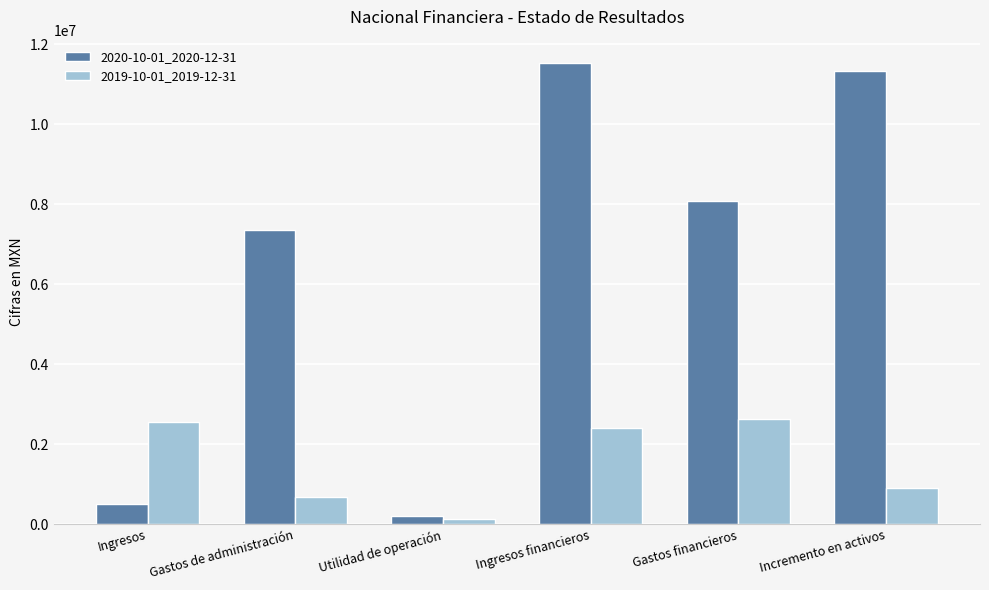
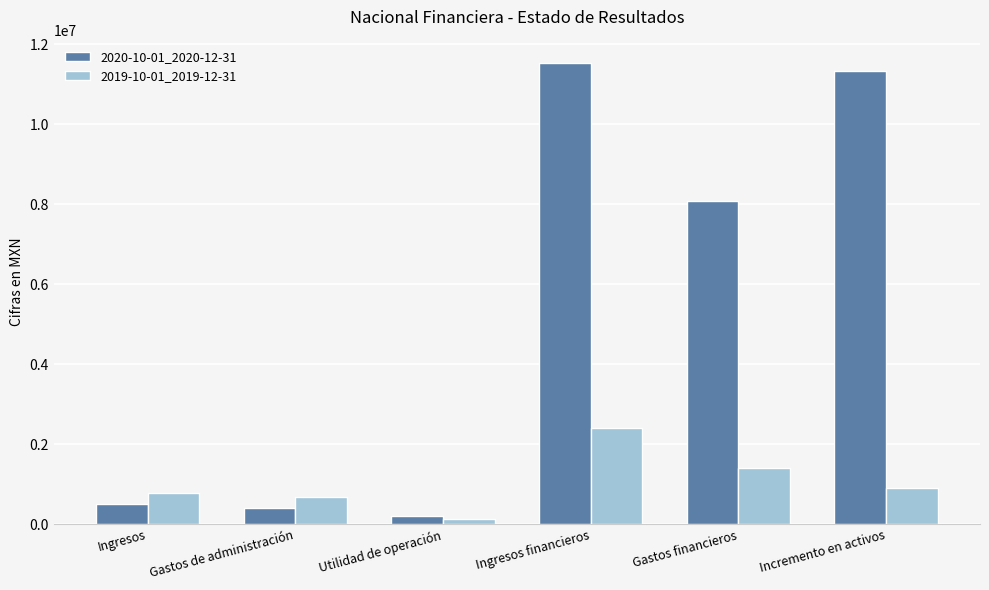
2019-10-01_2019-12-31, Ingresos: 2600000 -> 800000
2020-10-01_2020-12-31, Gastos de administración: 7400000 -> 400000
2019-10-01_2019-12-31, Gastos financieros: 2600000 -> 1400000
